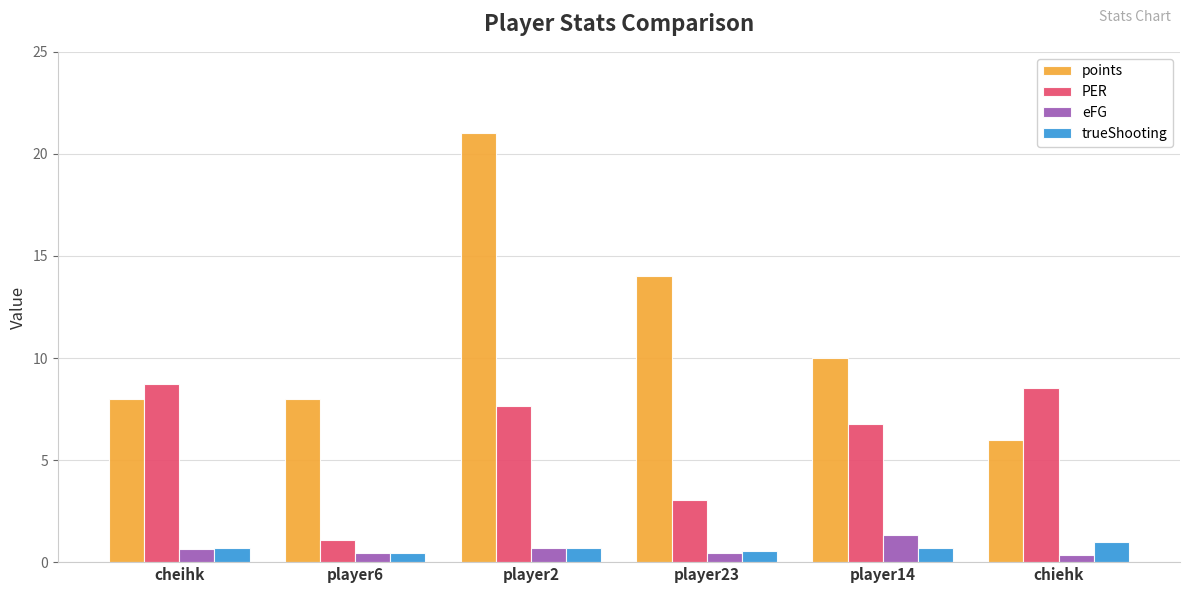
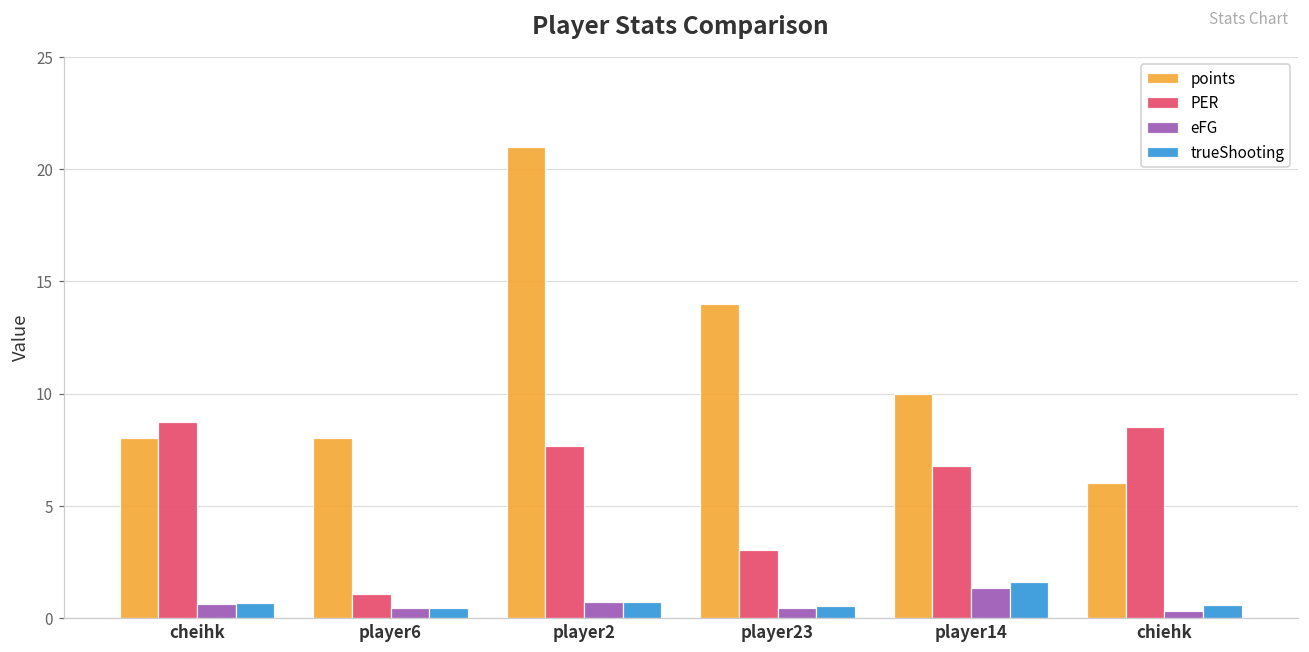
trueShooting, player14: 0.7 -> 1.6
trueShooting, chiehk: 1.0 -> 0.6
